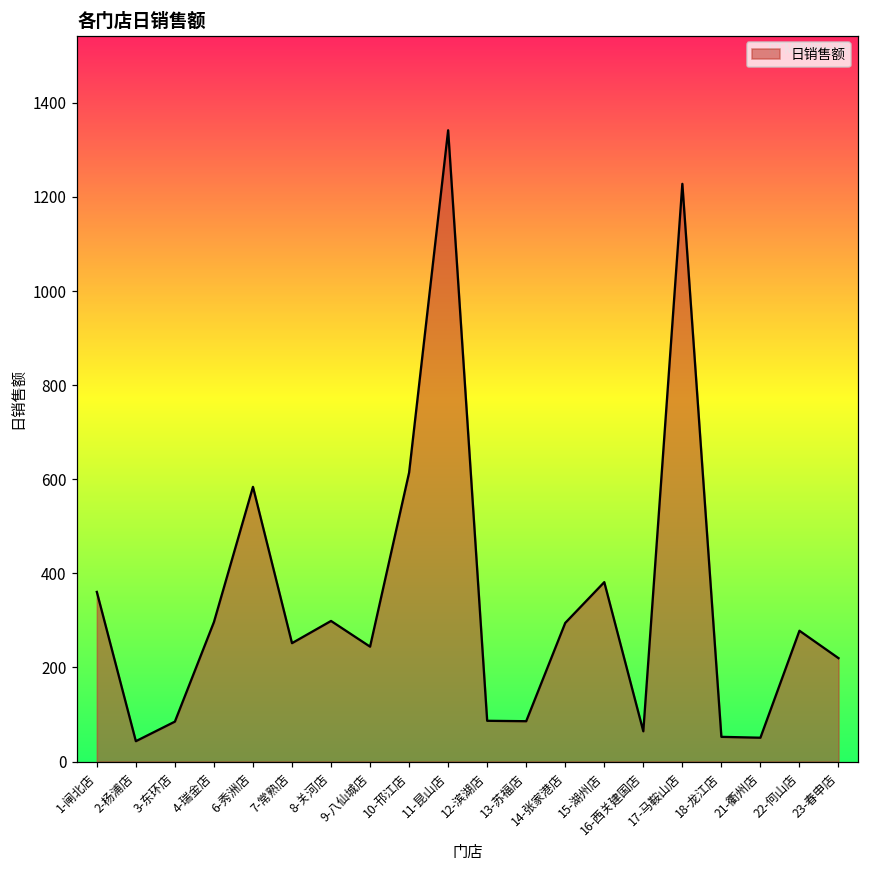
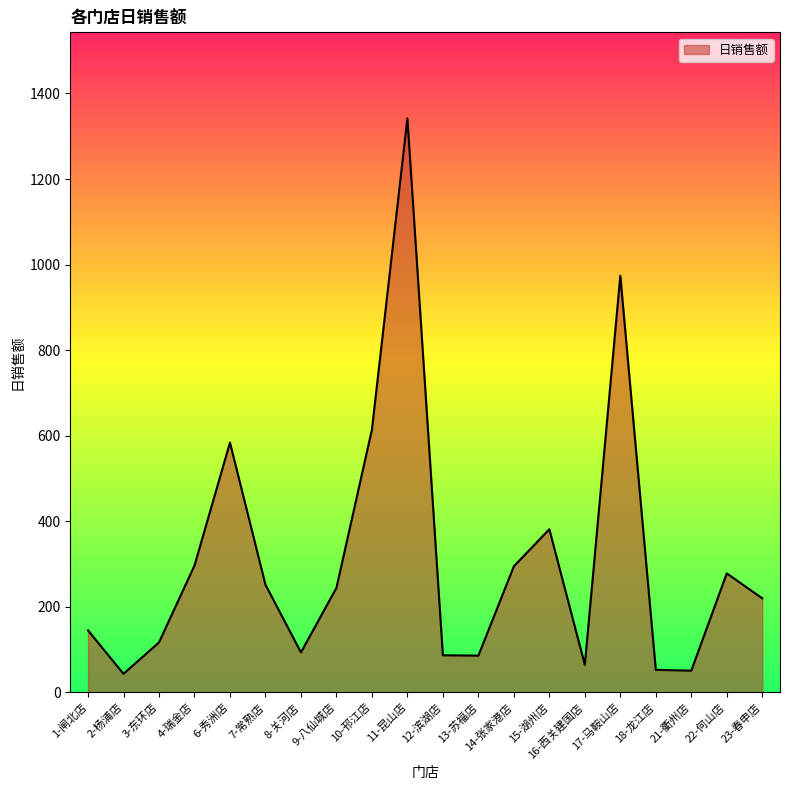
1-闸北店: 360 -> 140
3-东环店: 80 -> 120
8-关河店: 300 -> 90
17-马鞍山店: 1230 -> 970
